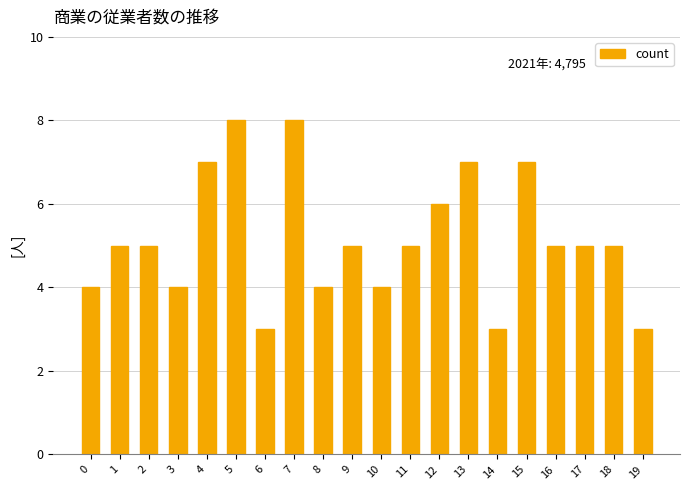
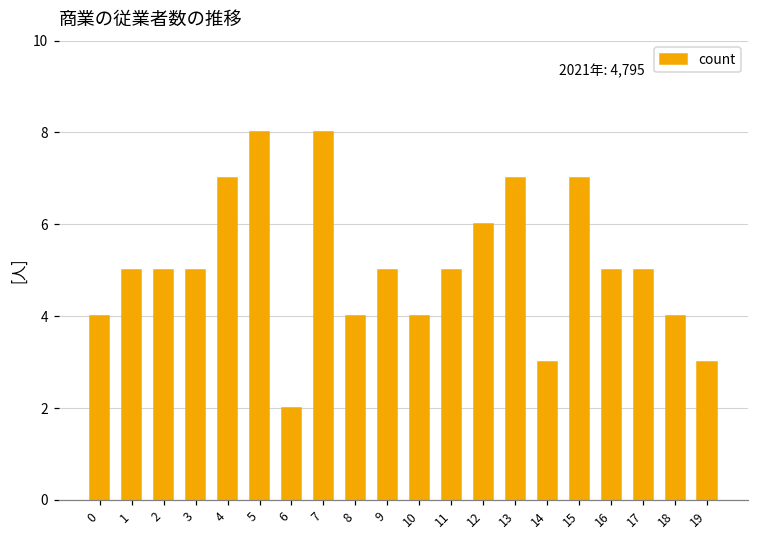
3: 4 -> 5
6: 3 -> 2
18: 5 -> 4
